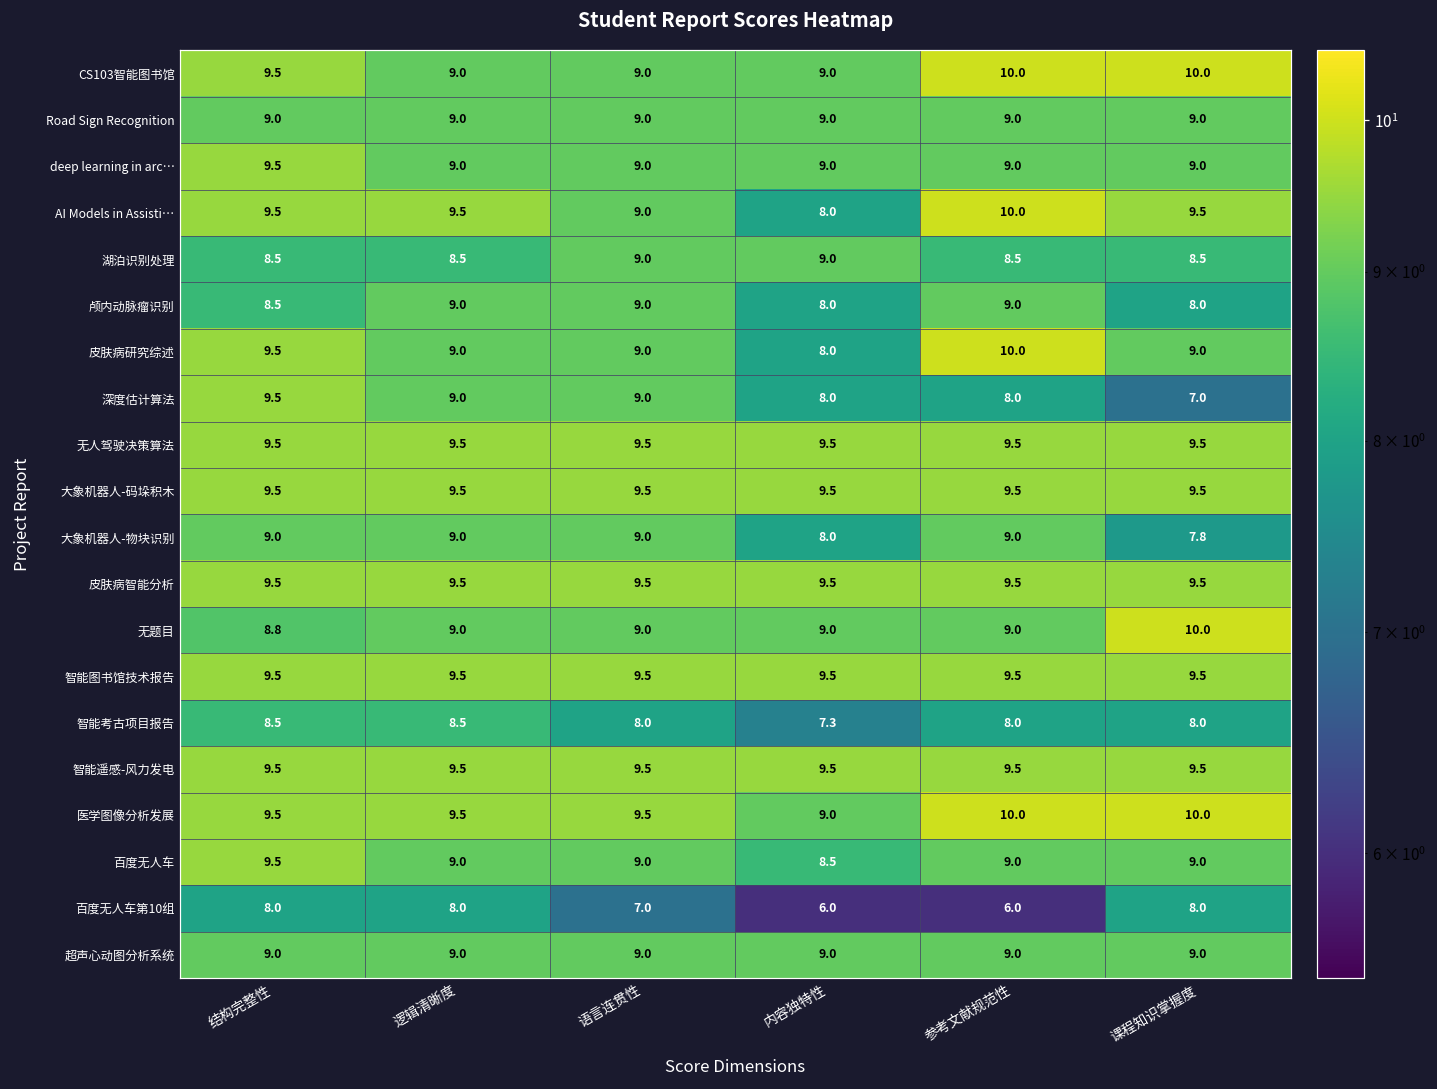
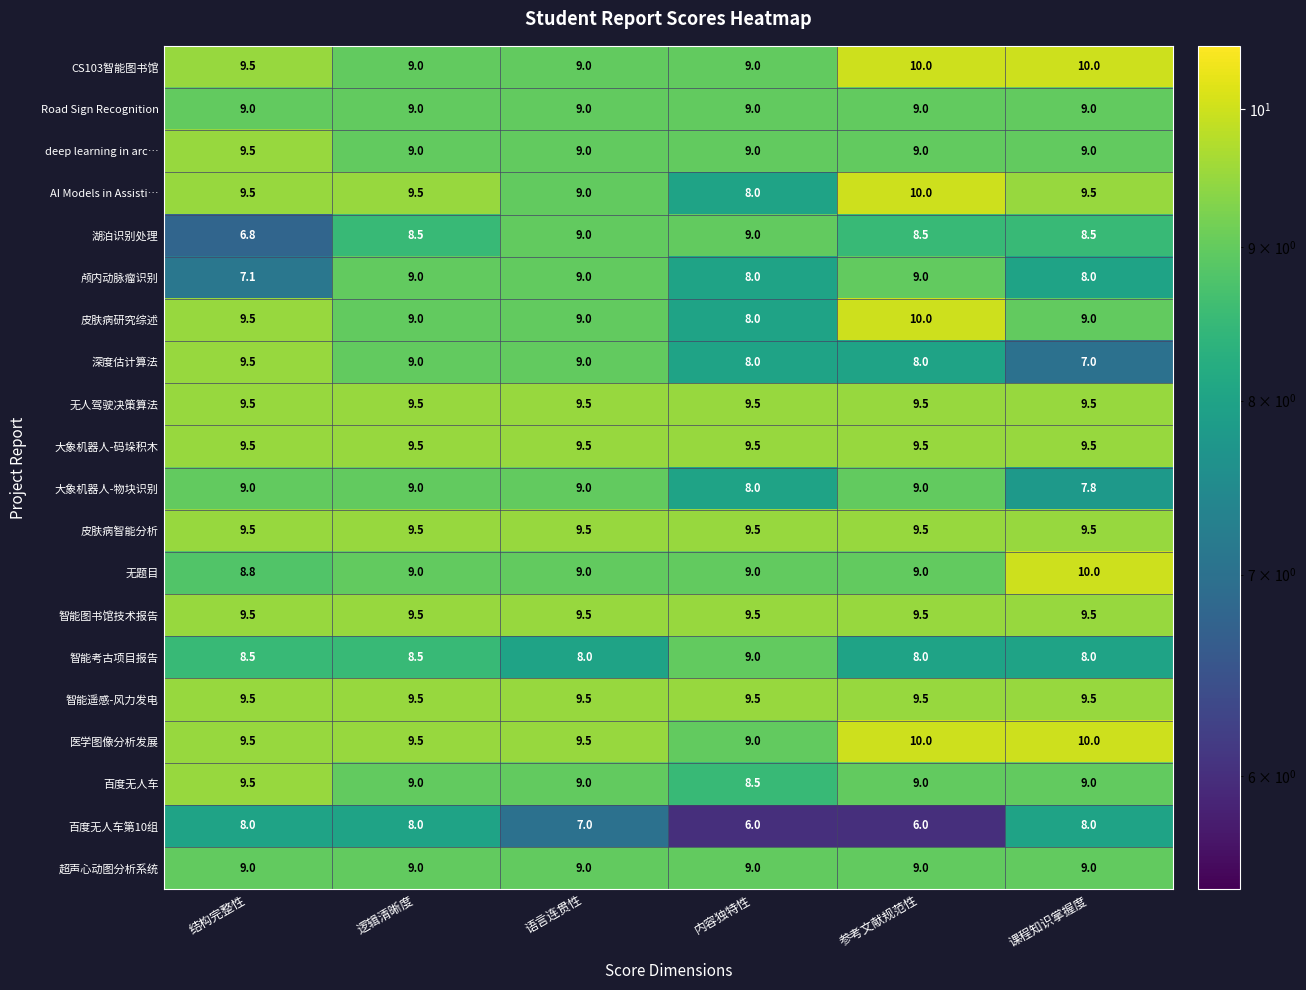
湖泊识别处理, 结构完整性: 8.5 -> 6.8
颅内动脉瘤识别, 结构完整性: 8.5 -> 7.1
智能考古项目报告, 内容独特性: 7.3 -> 9.0
